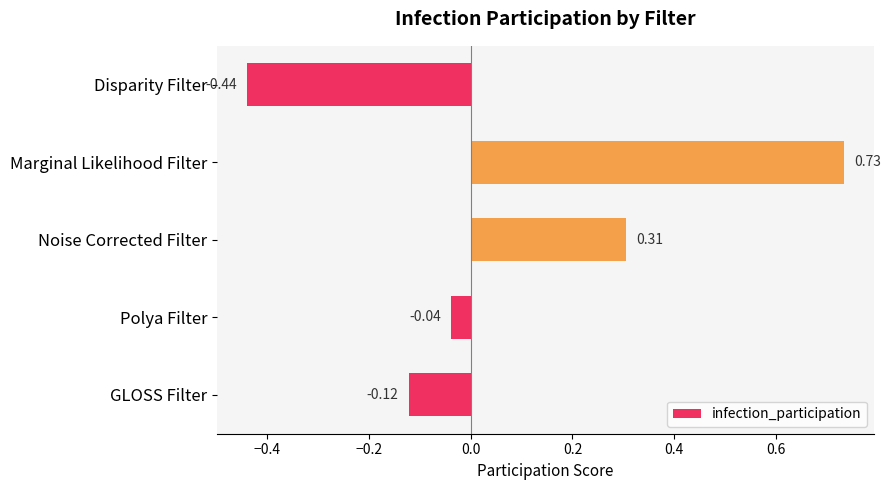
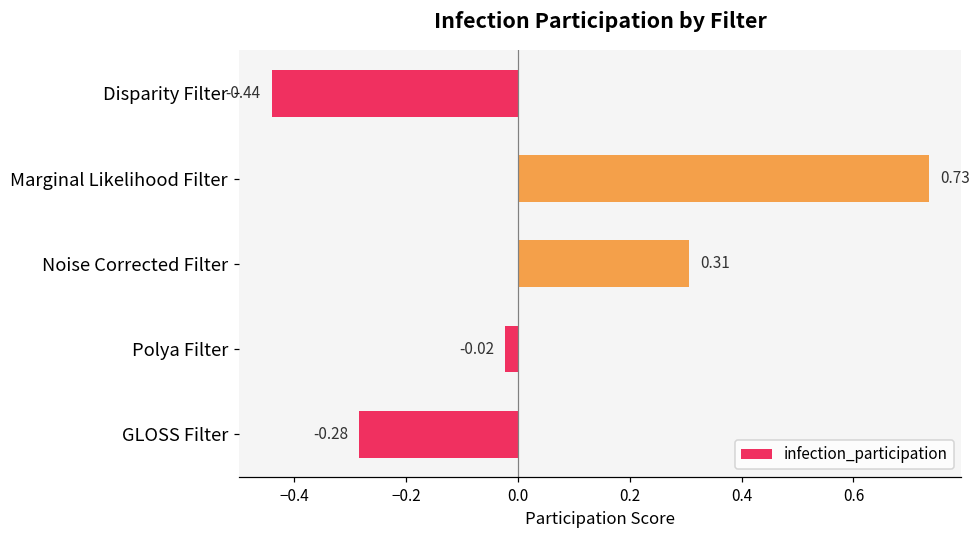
Polya Filter: -0.04 -> -0.02
GLOSS Filter: -0.12 -> -0.28
